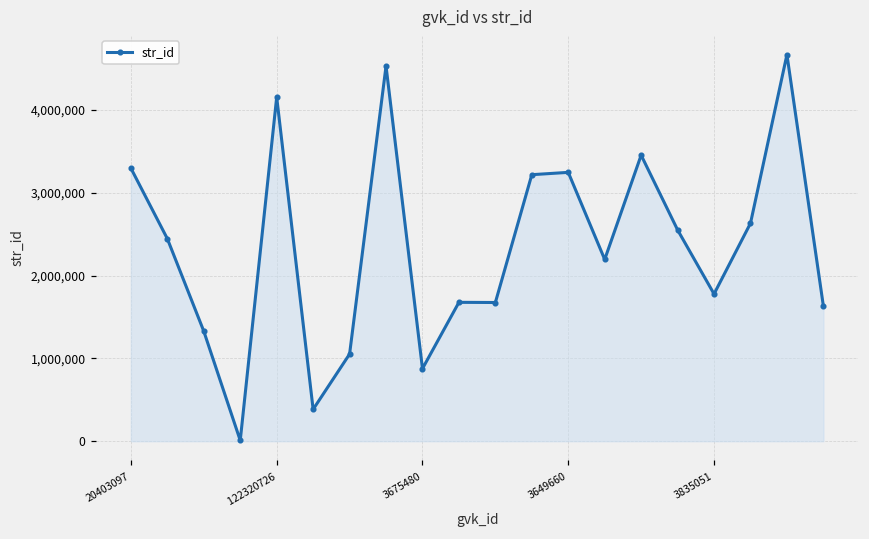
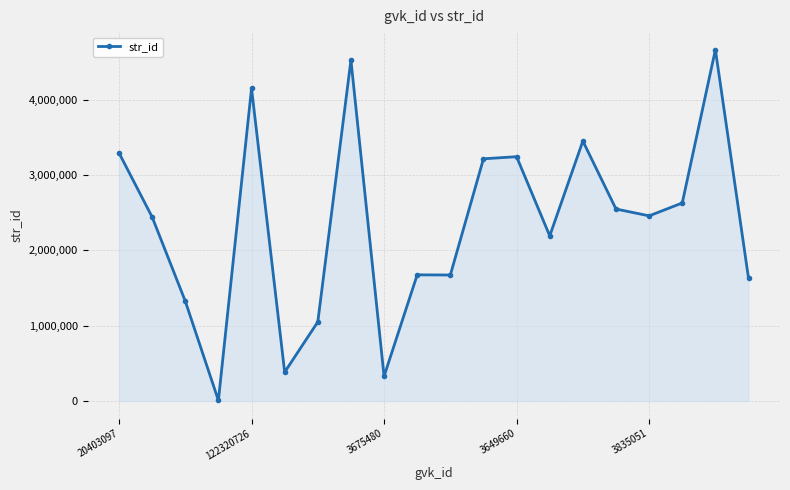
3675480: 900,000 -> 300,000
3835051: 1,800,000 -> 2,500,000
